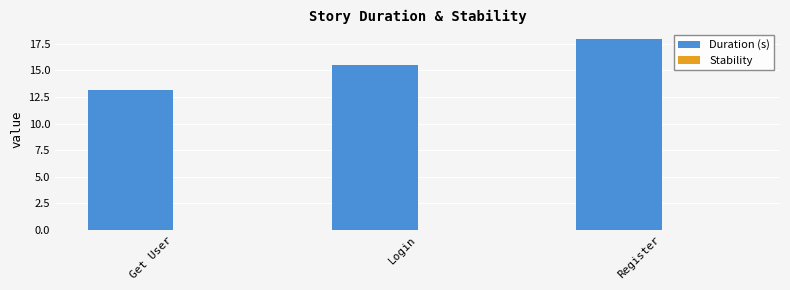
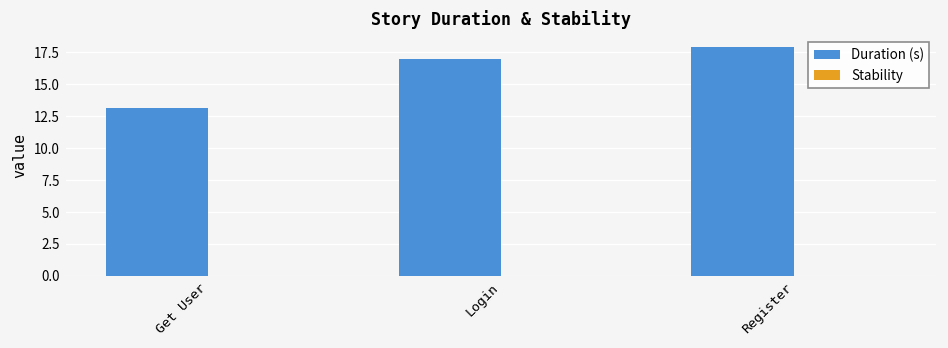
Duration (s), Login: 15.5 -> 17.0
